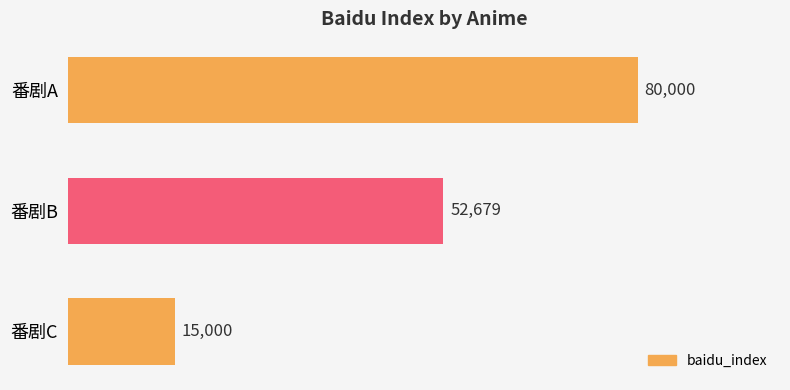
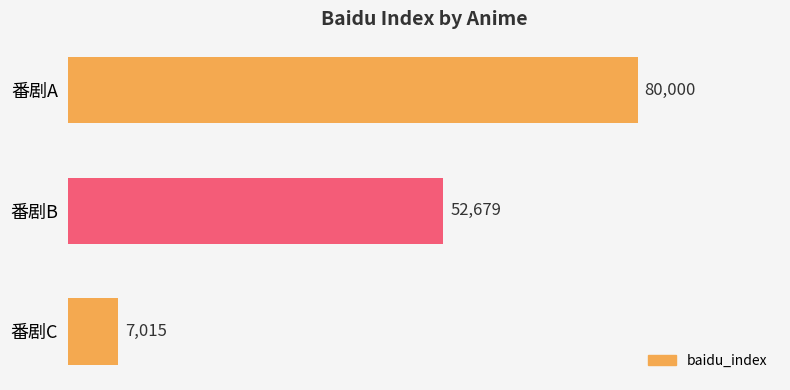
番剧C: 15,000 -> 7,015
